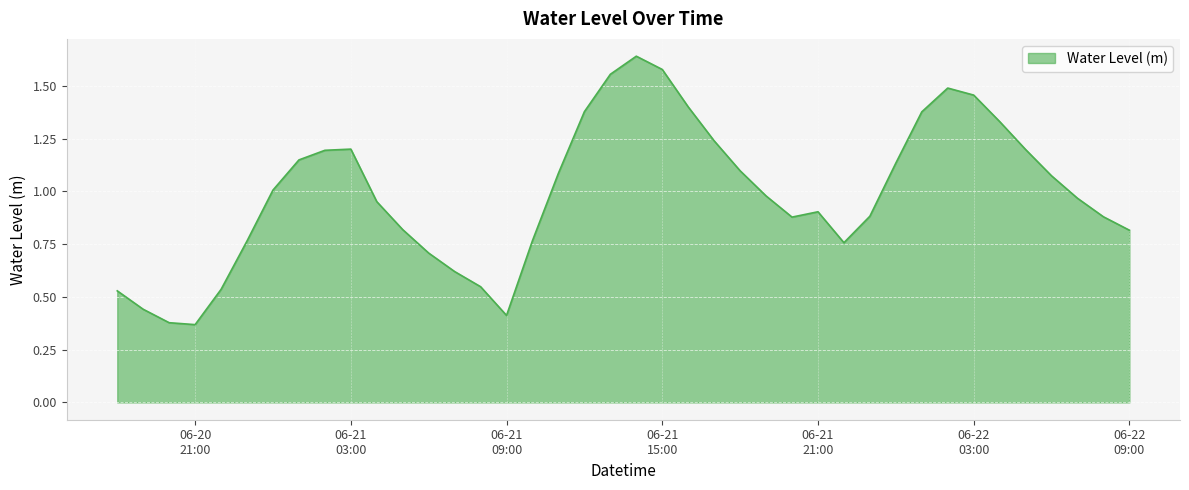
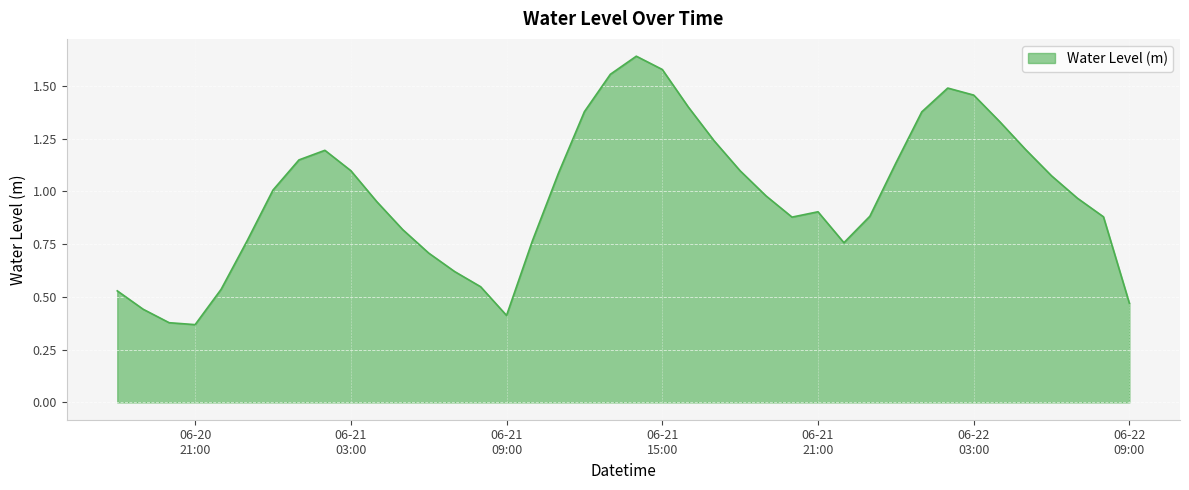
06-21 03:00: 1.20 -> 1.10
06-22 09:00: 0.82 -> 0.47
